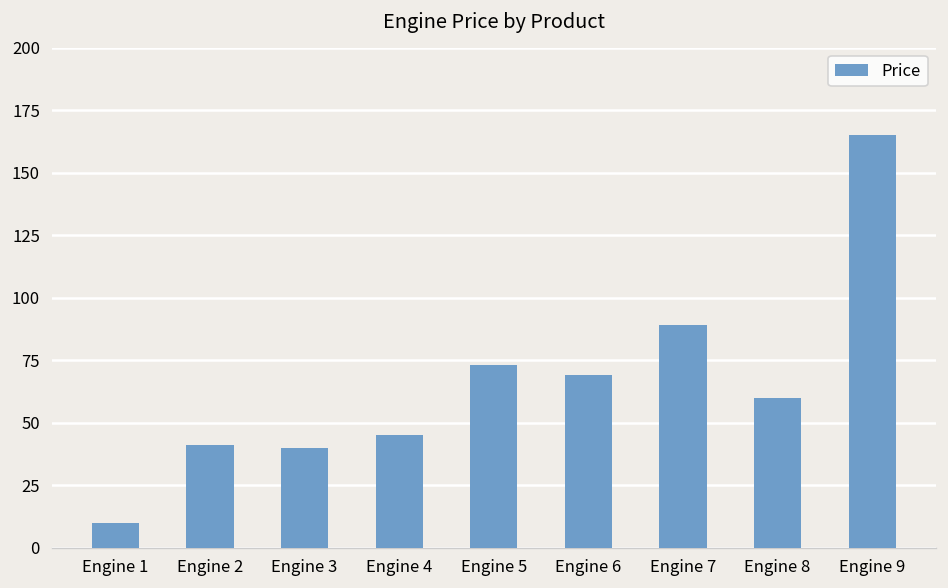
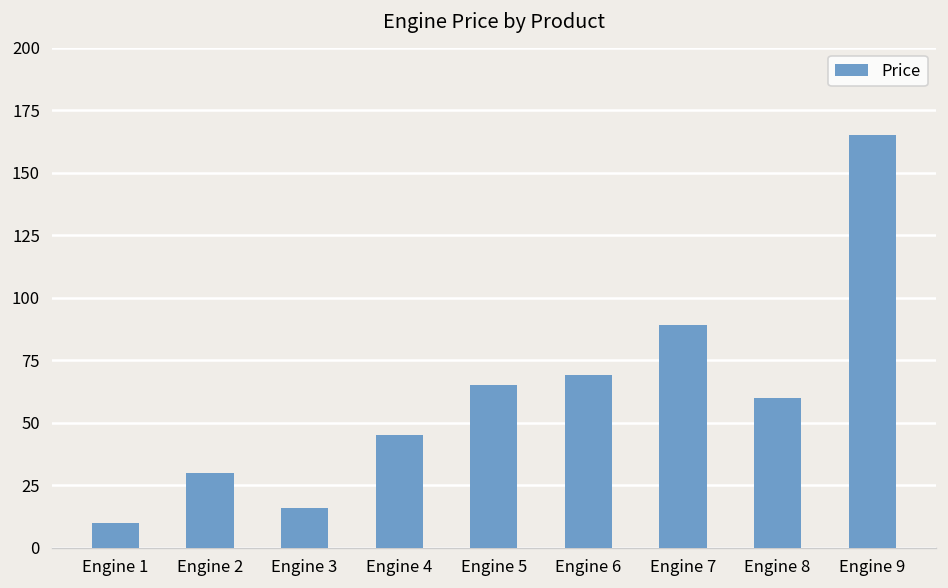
Engine 2: 41 -> 30
Engine 3: 40 -> 16
Engine 5: 73 -> 65
